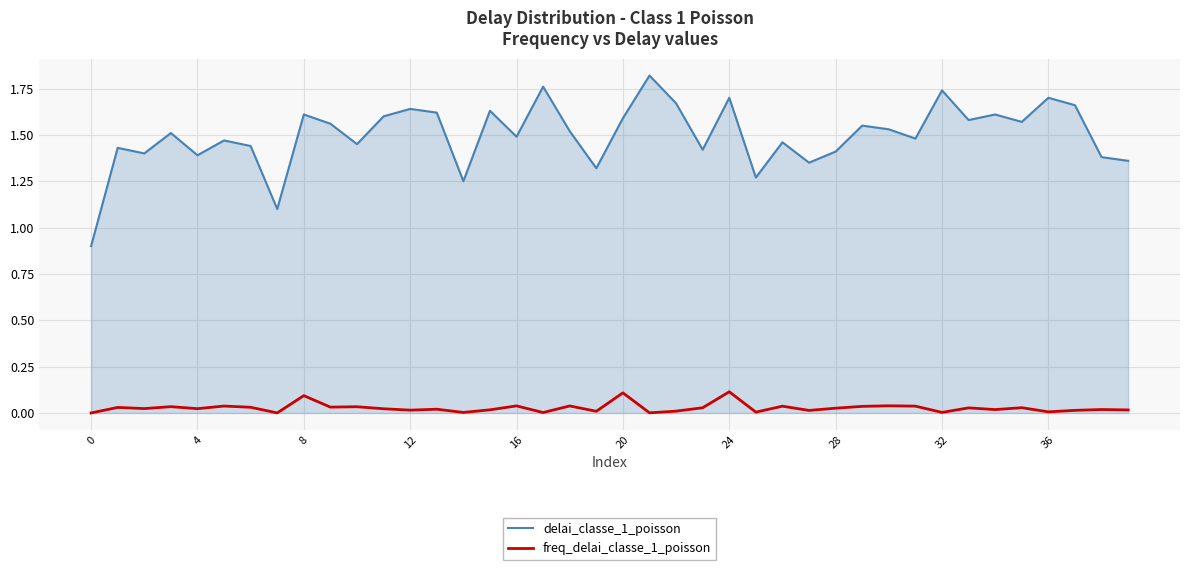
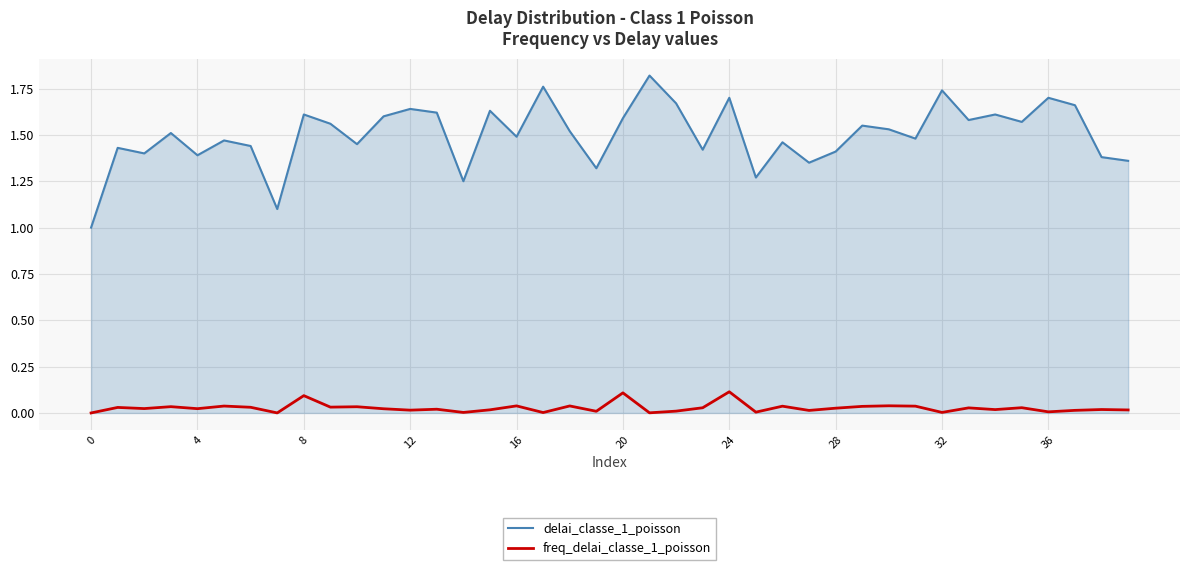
delai_classe_1_poisson, 0: 0.9 -> 1.0
